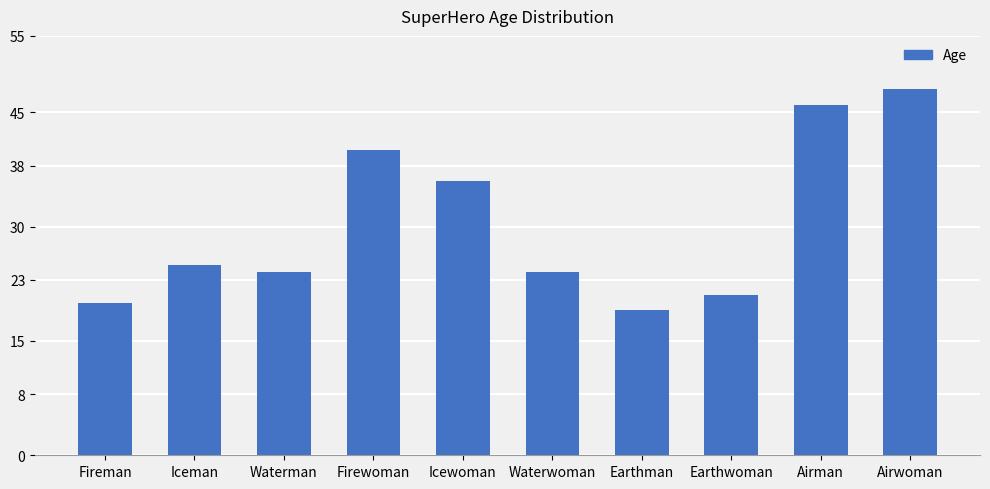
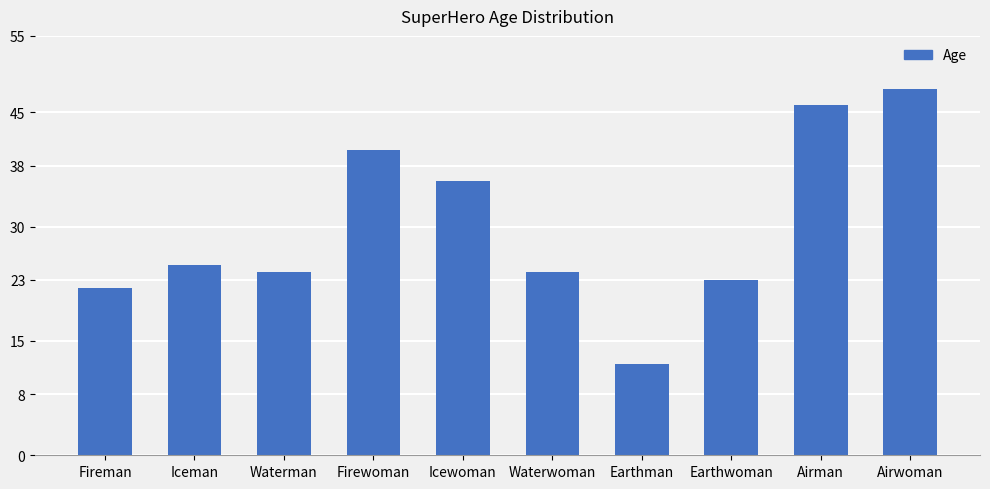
Fireman: 20 -> 22
Earthman: 19 -> 12
Earthwoman: 21 -> 23
